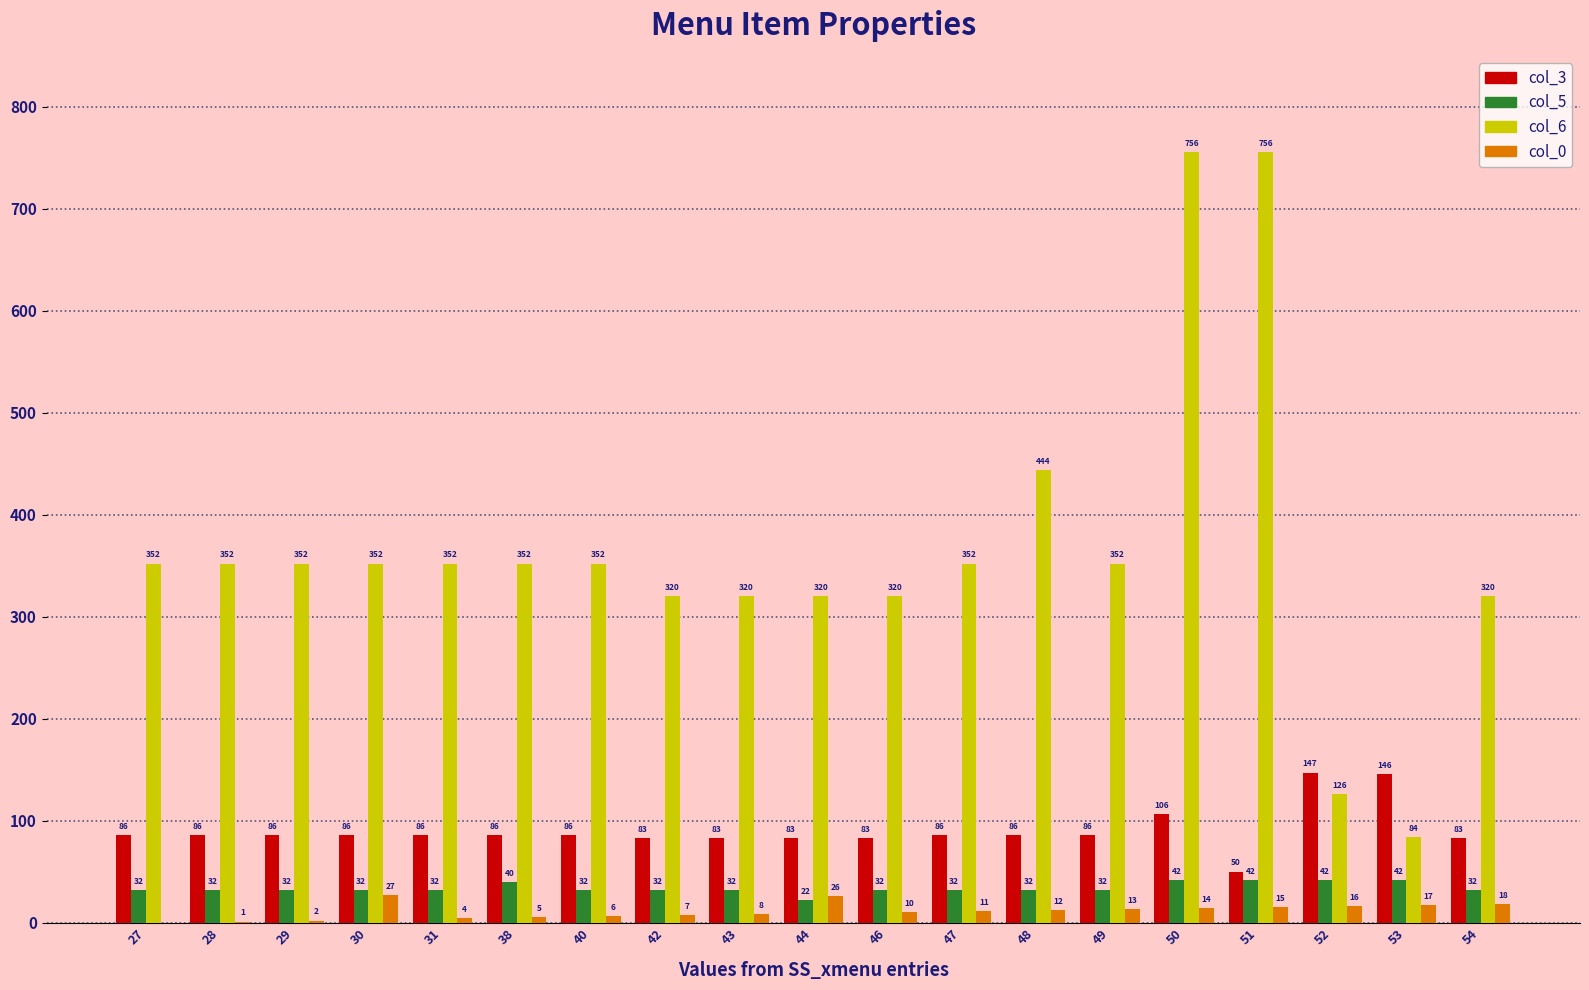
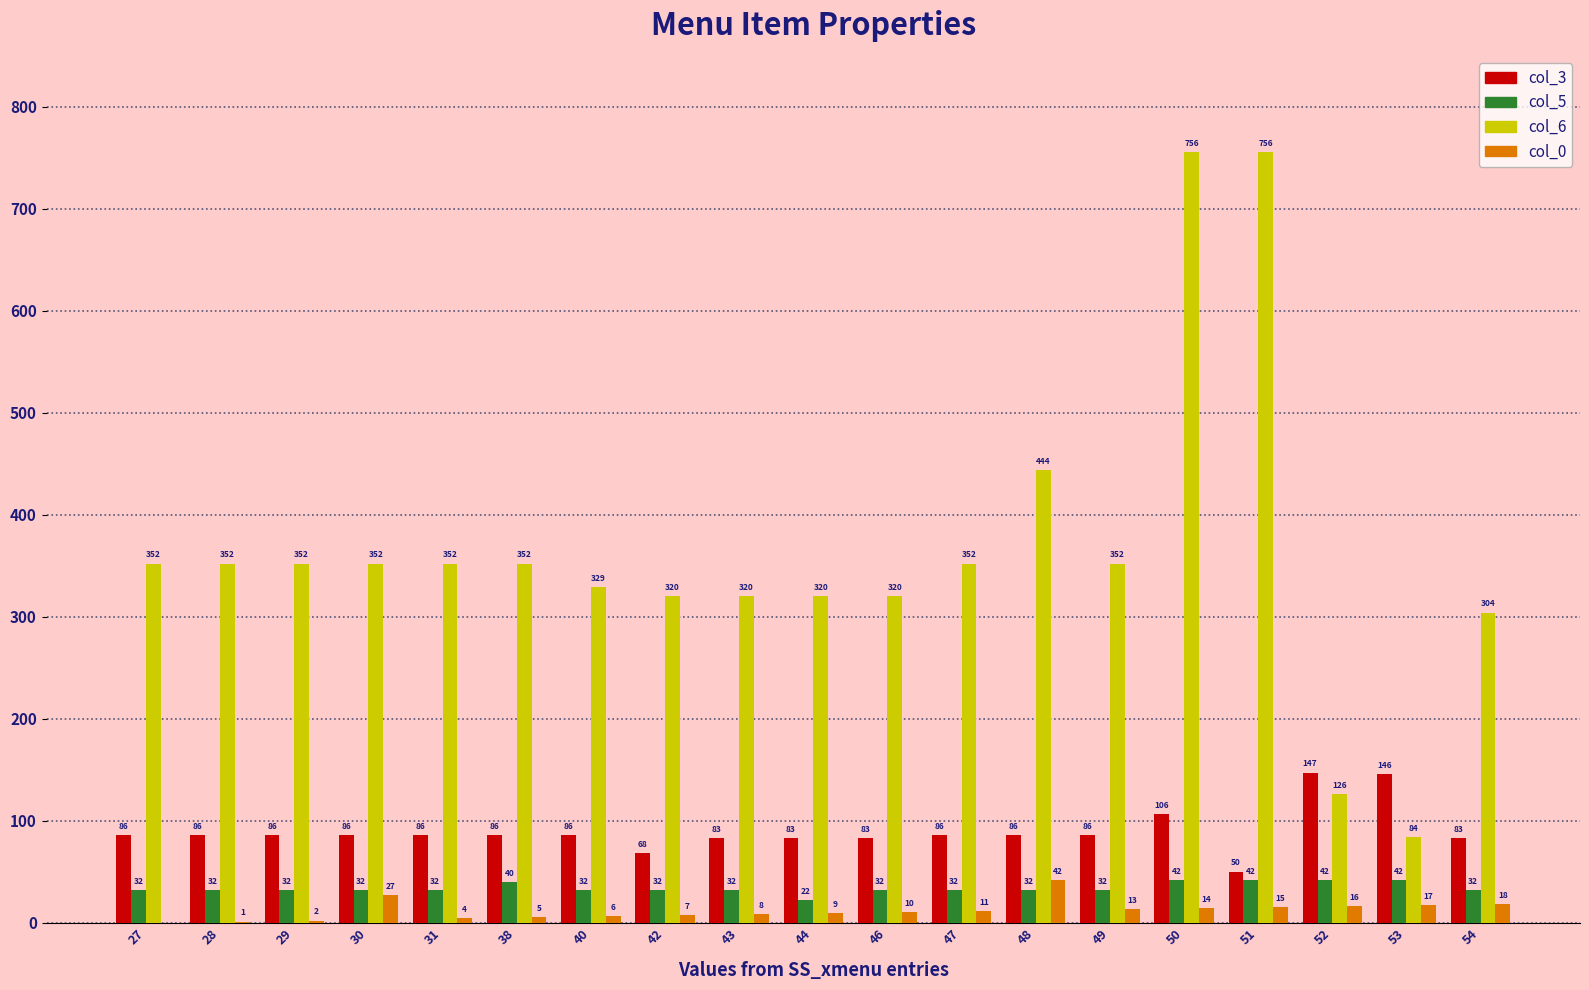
col_6, 40: 352 -> 329
col_3, 42: 83 -> 68
col_0, 44: 26 -> 9
col_0, 48: 12 -> 42
col_6, 54: 320 -> 304
